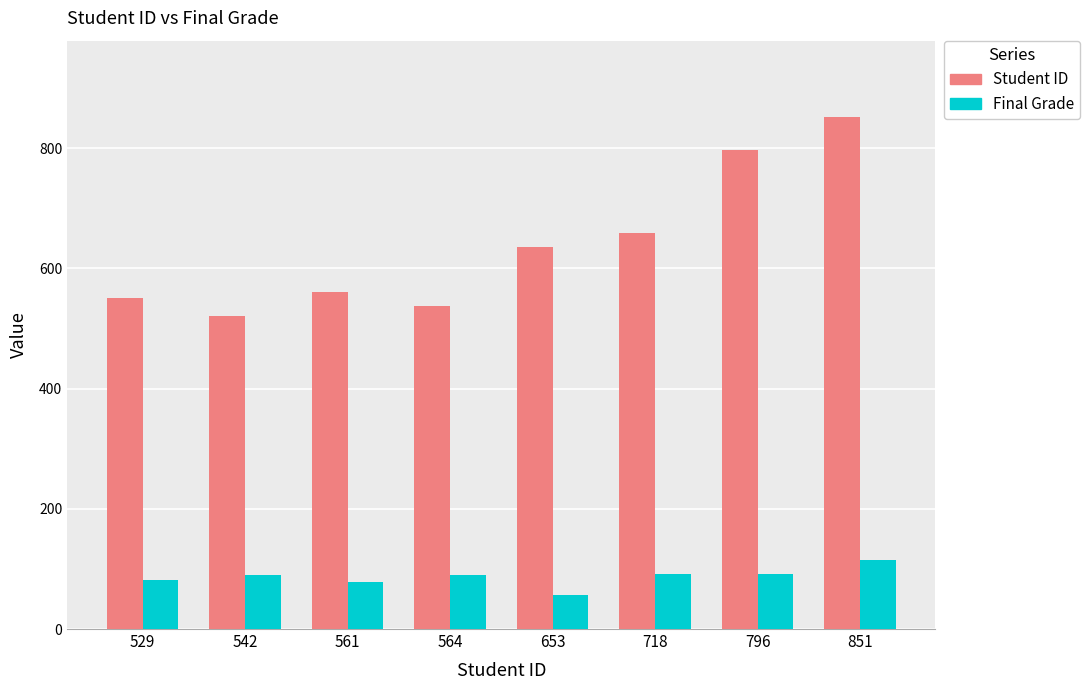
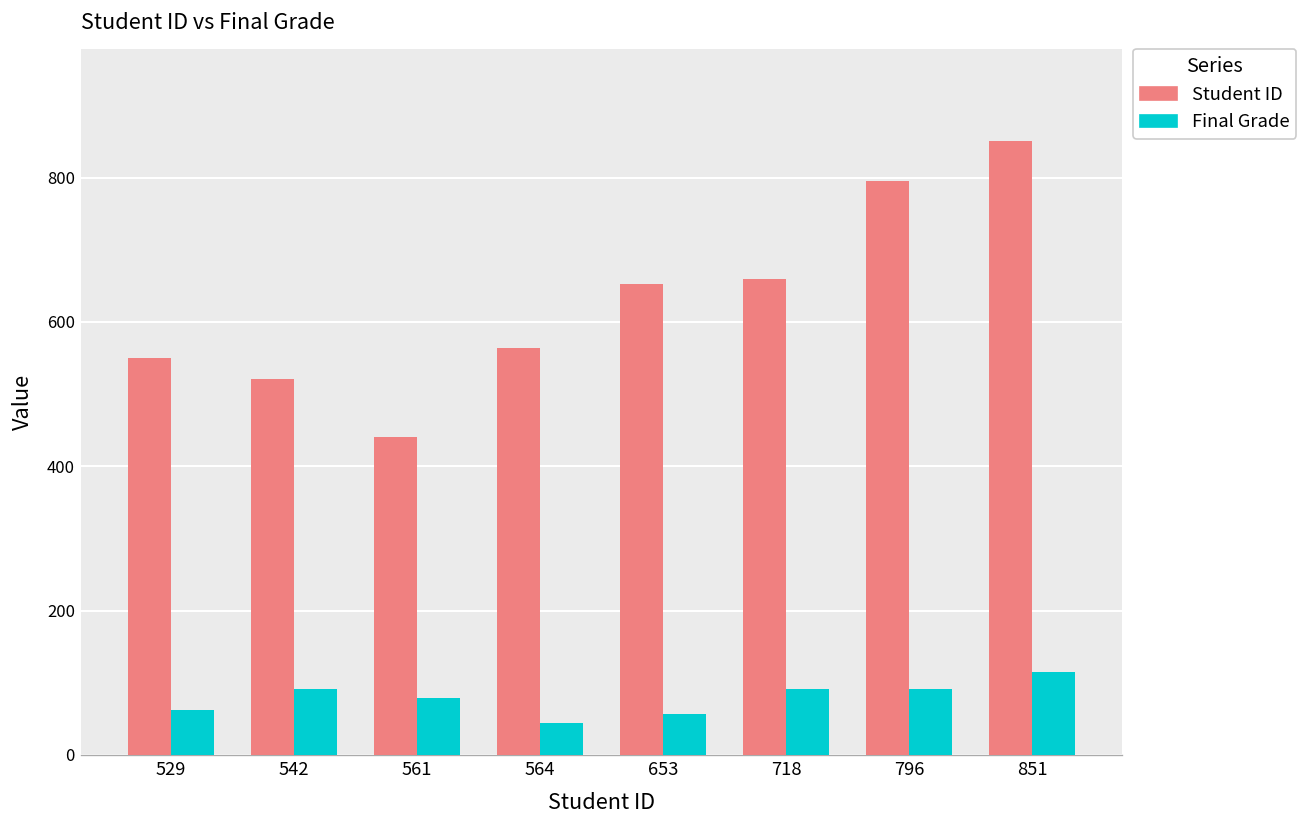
Final Grade, 529: 80 -> 60
Student ID, 561: 560 -> 440
Student ID, 564: 540 -> 560
Final Grade, 564: 90 -> 40
Student ID, 653: 640 -> 650
